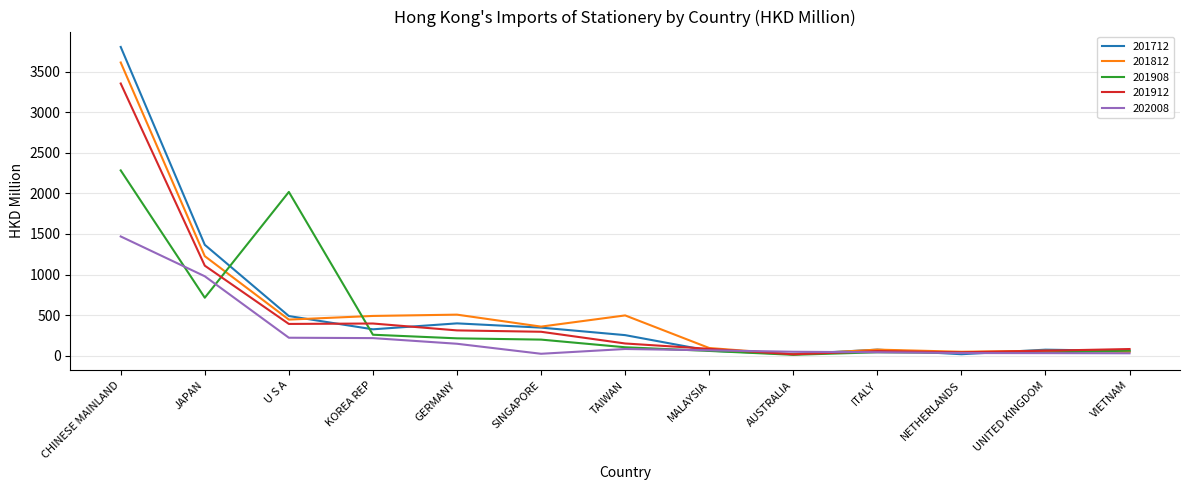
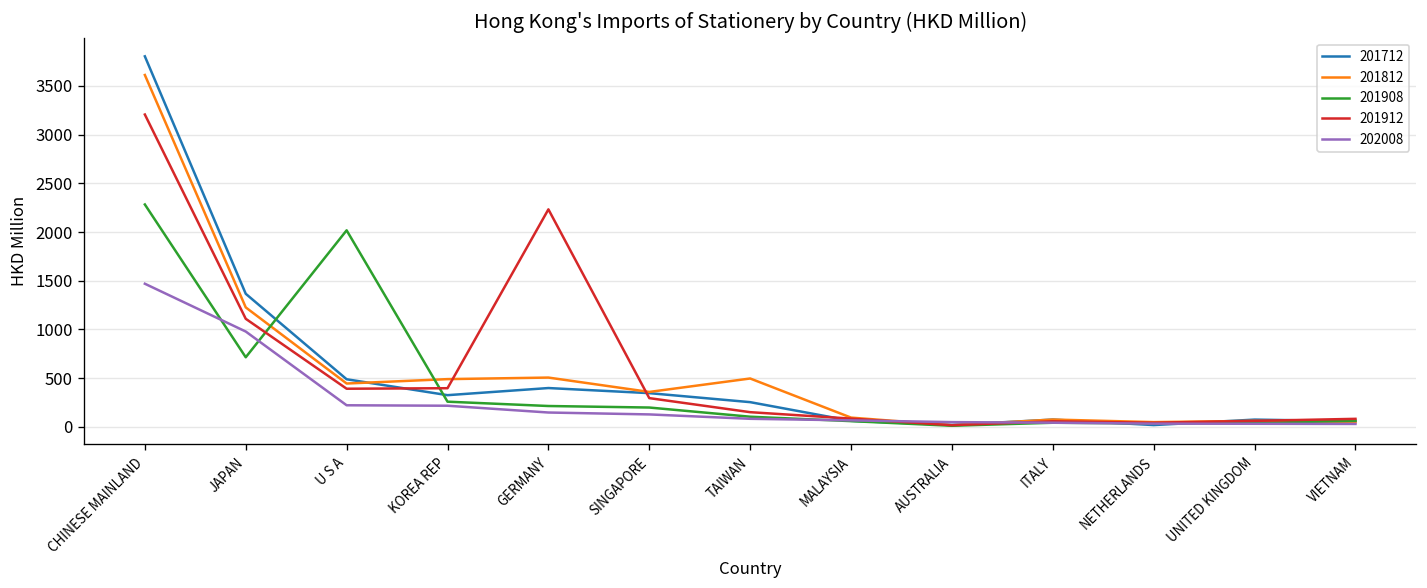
201912, CHINESE MAINLAND: 3400 -> 3200
201912, GERMANY: 300 -> 2200
202008, SINGAPORE: 0 -> 100
